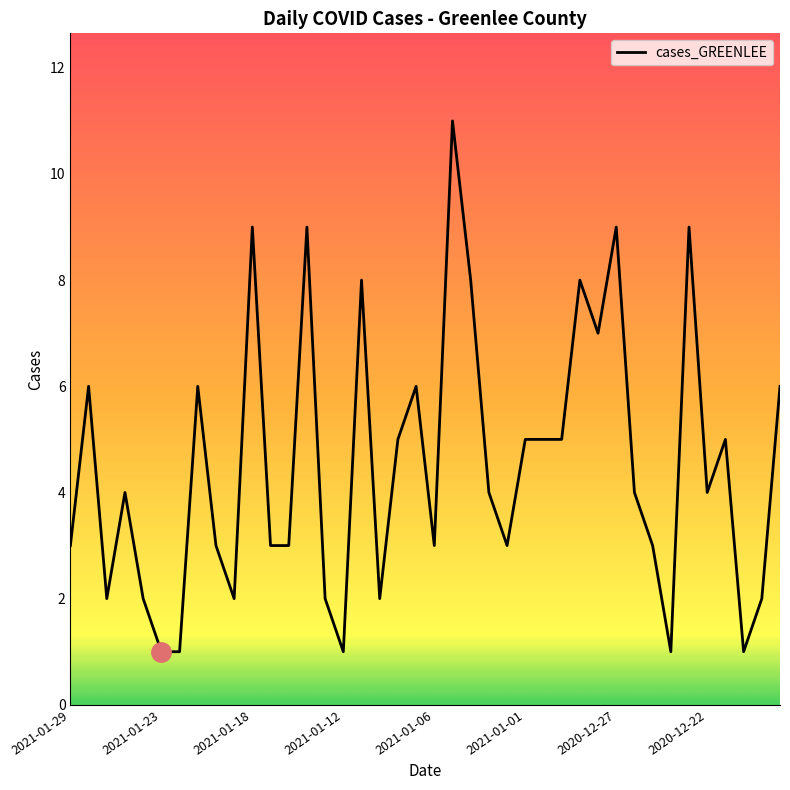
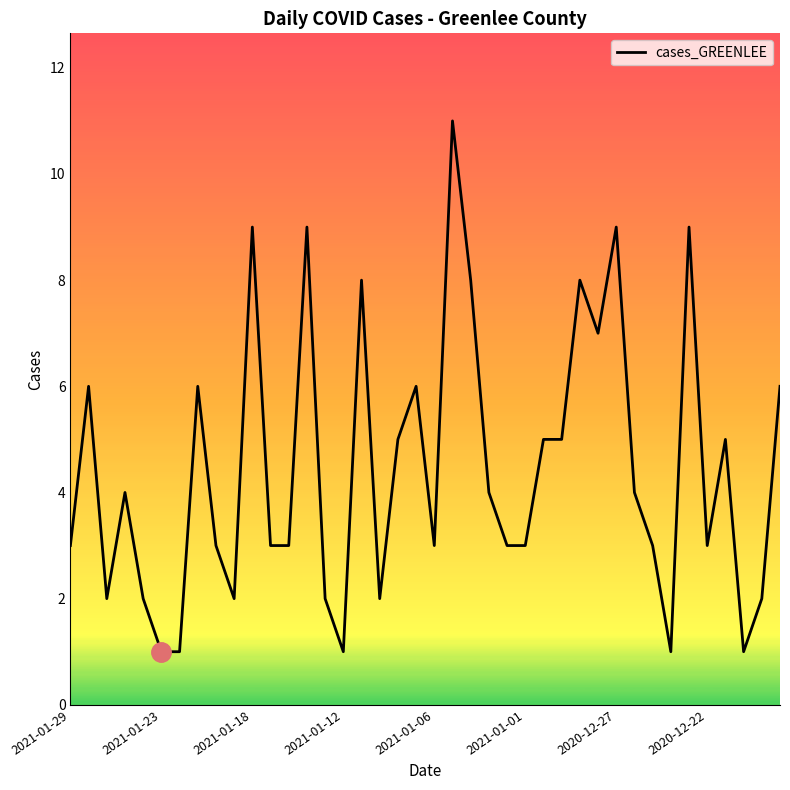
cases_GREENLEE, 2021-01-01: 5 -> 3
cases_GREENLEE, 2020-12-22: 4 -> 3
